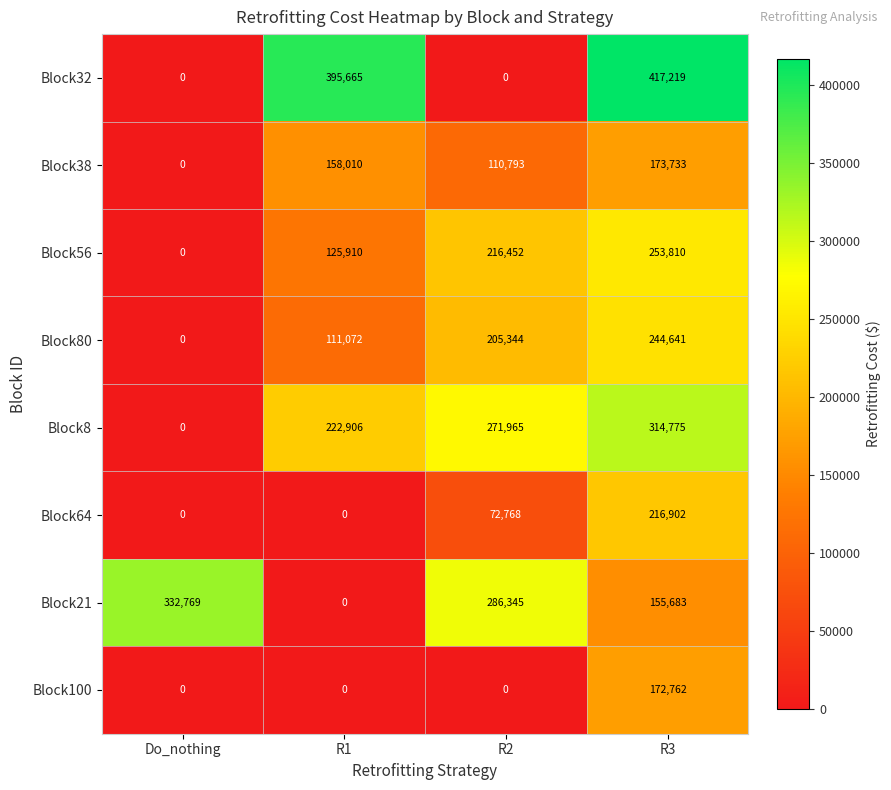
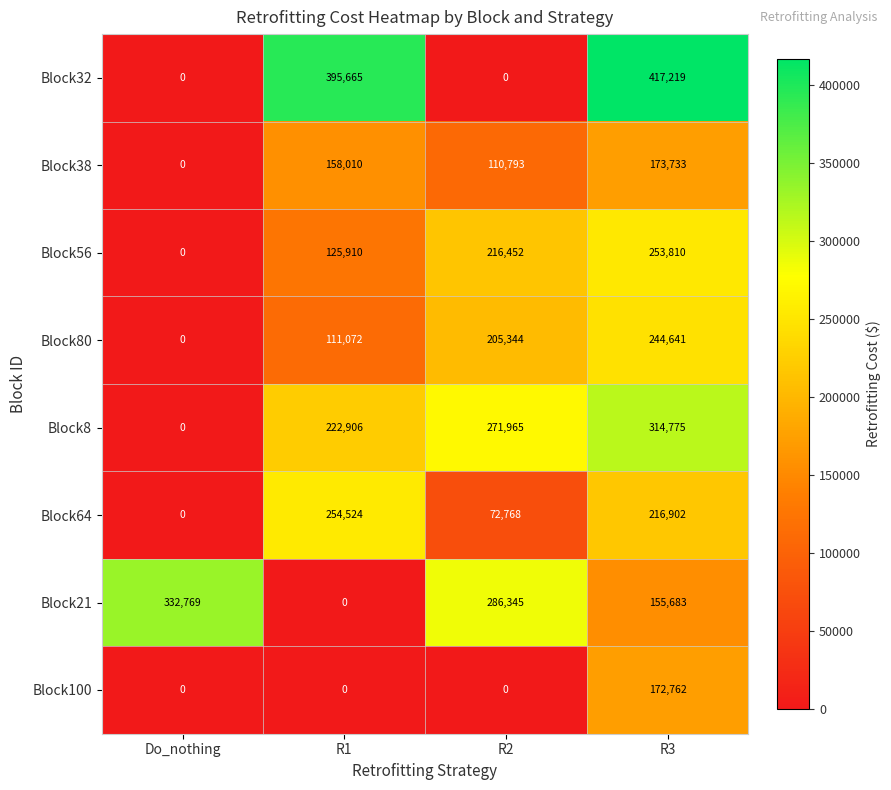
Block64, R1: 0 -> 254,524
